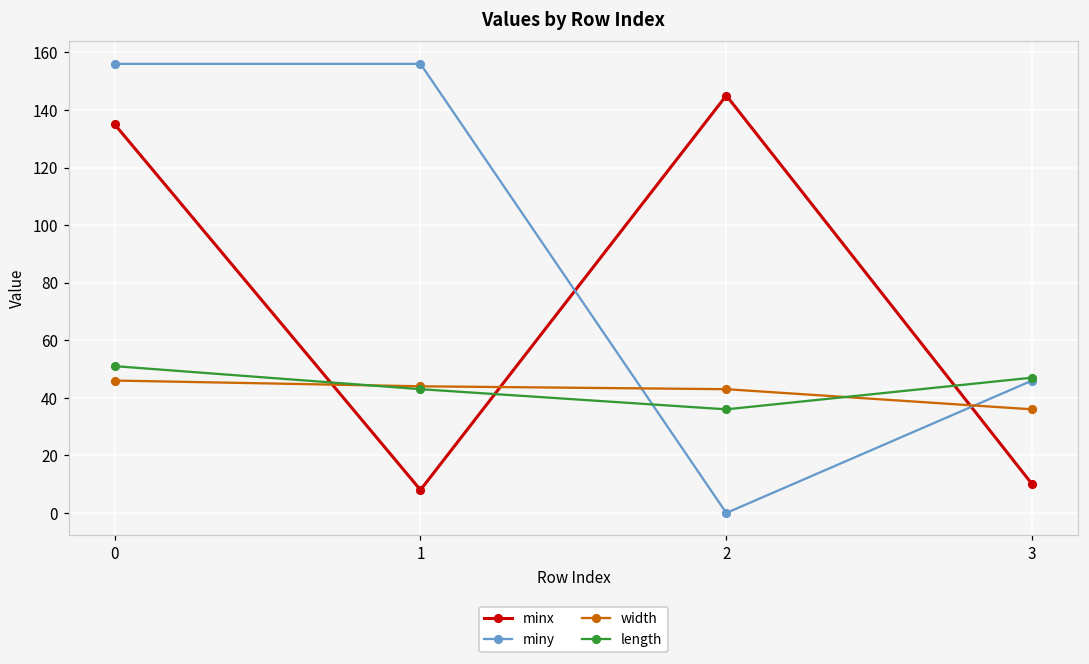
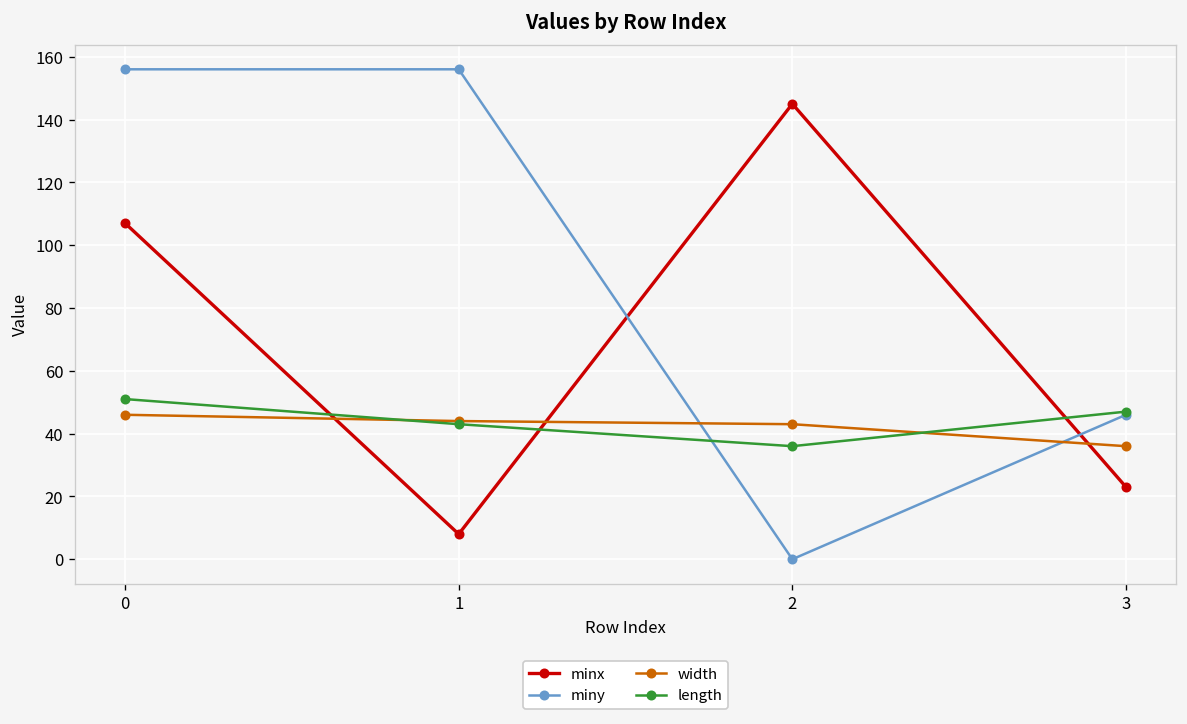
minx, 0: 135 -> 107
minx, 3: 10 -> 23
